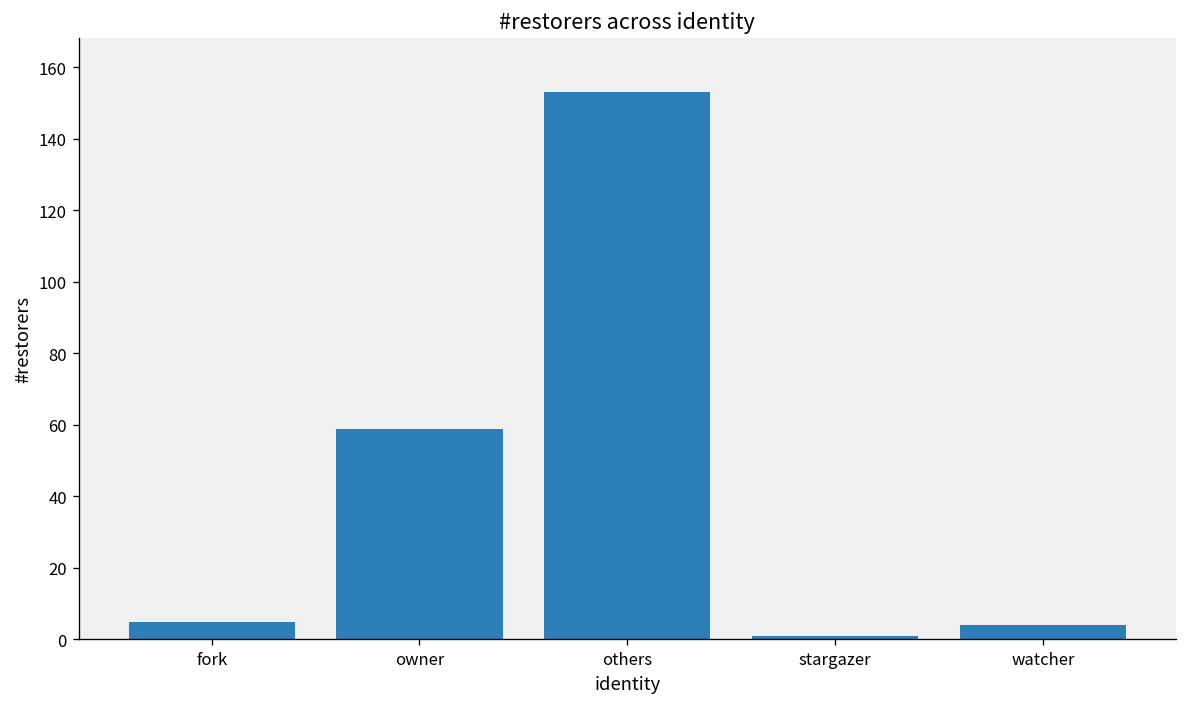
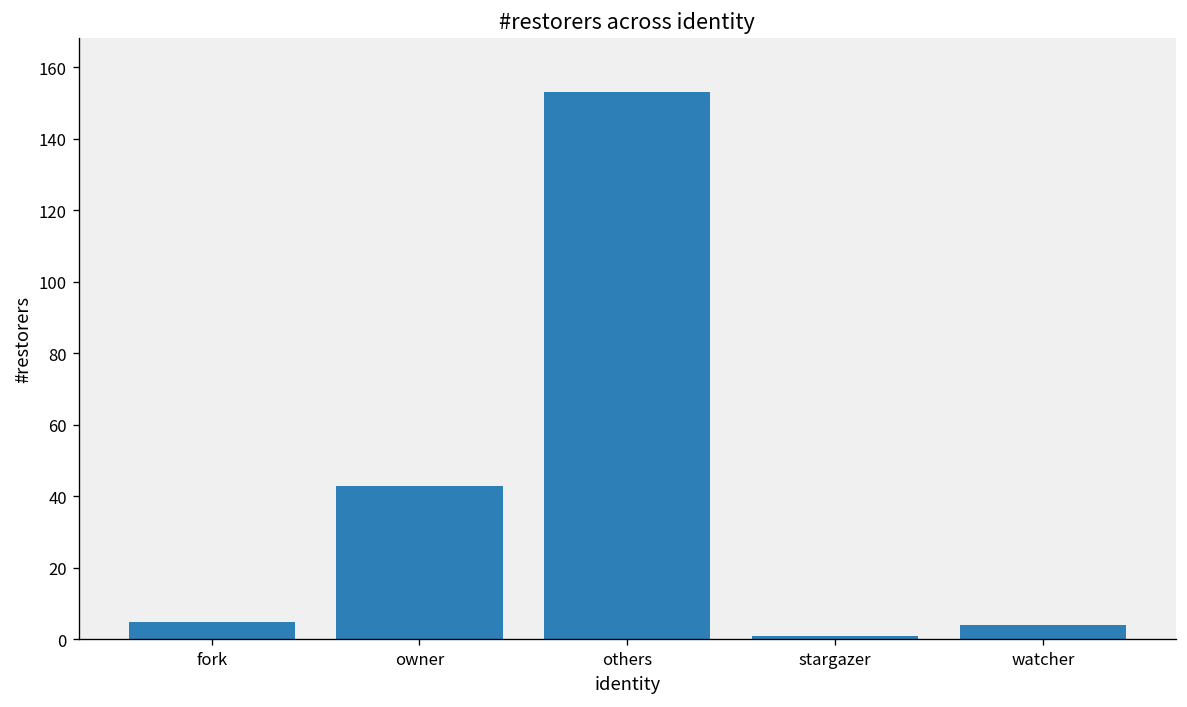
owner: 59 -> 43
